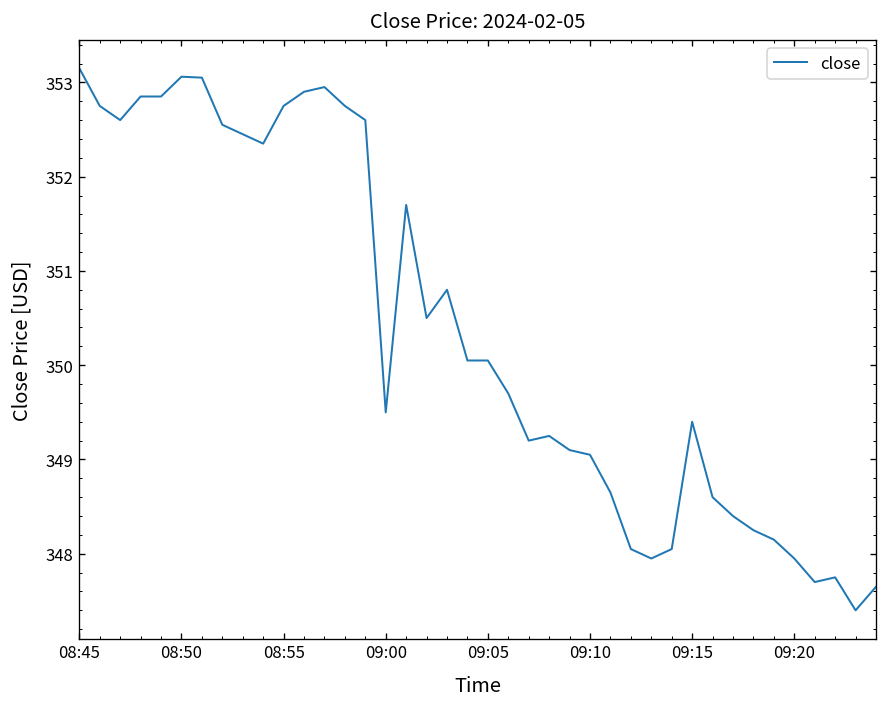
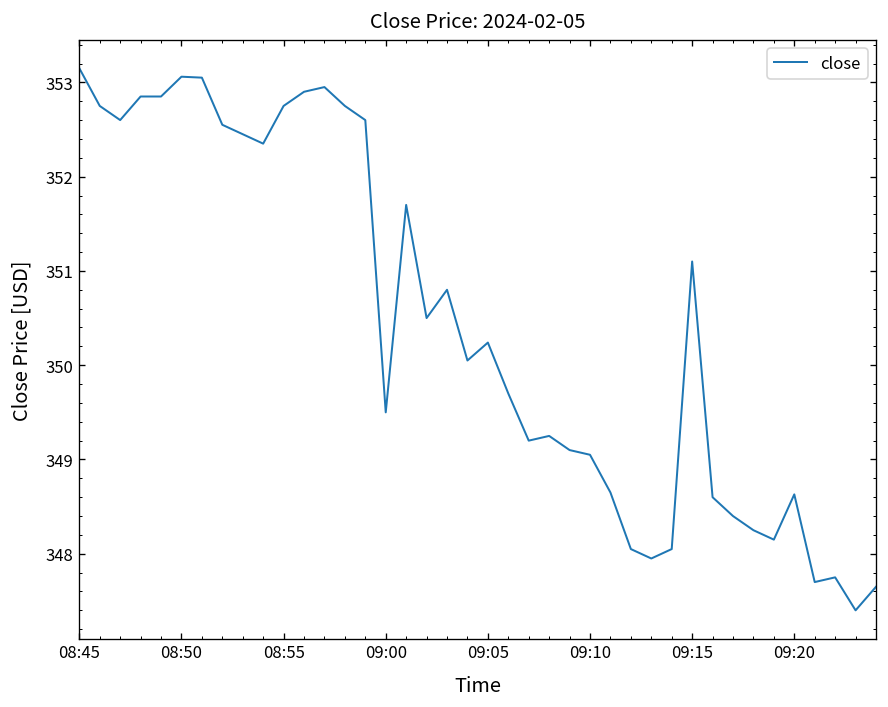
09:05: 350.1 -> 350.2
09:15: 349.4 -> 351.1
09:20: 348.0 -> 348.6
